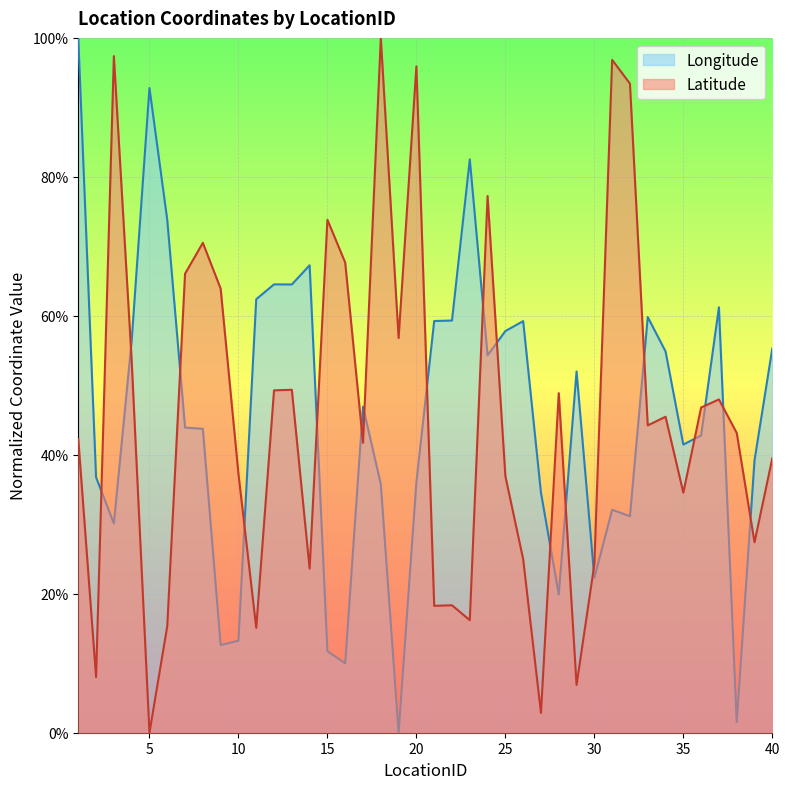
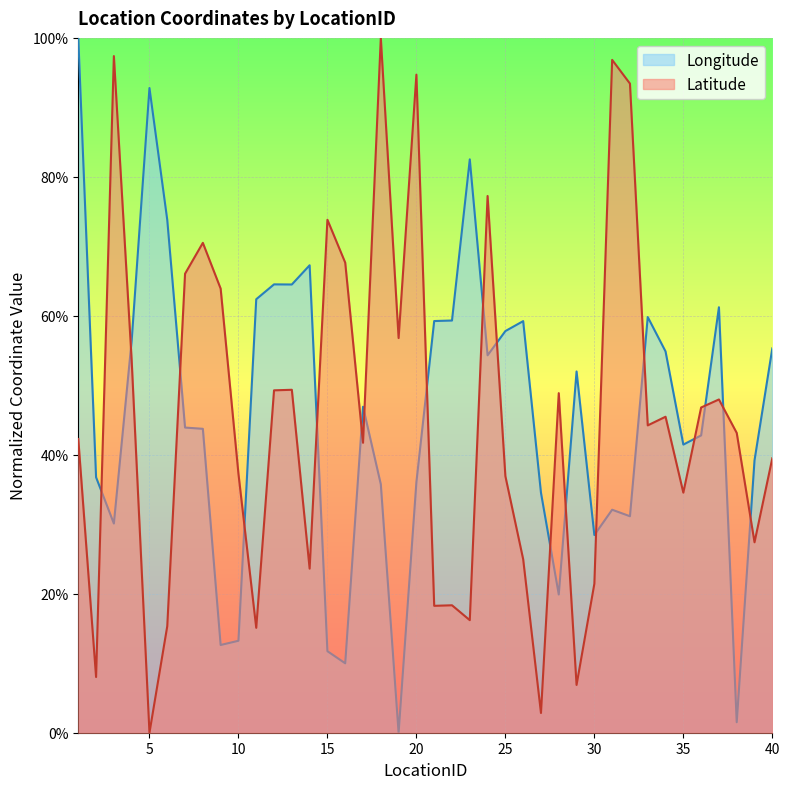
Latitude, 20: 96% -> 95%
Longitude, 30: 22% -> 28%
Latitude, 30: 24% -> 21%
